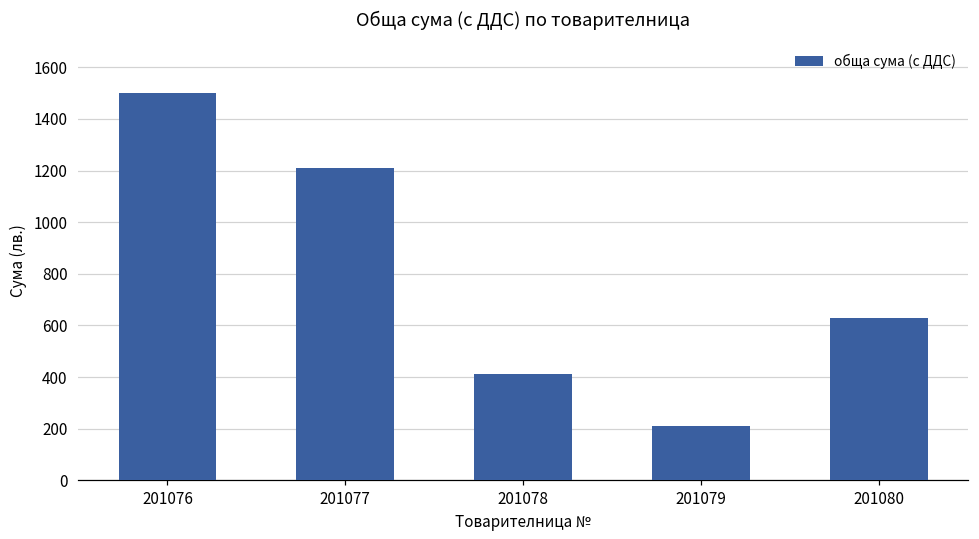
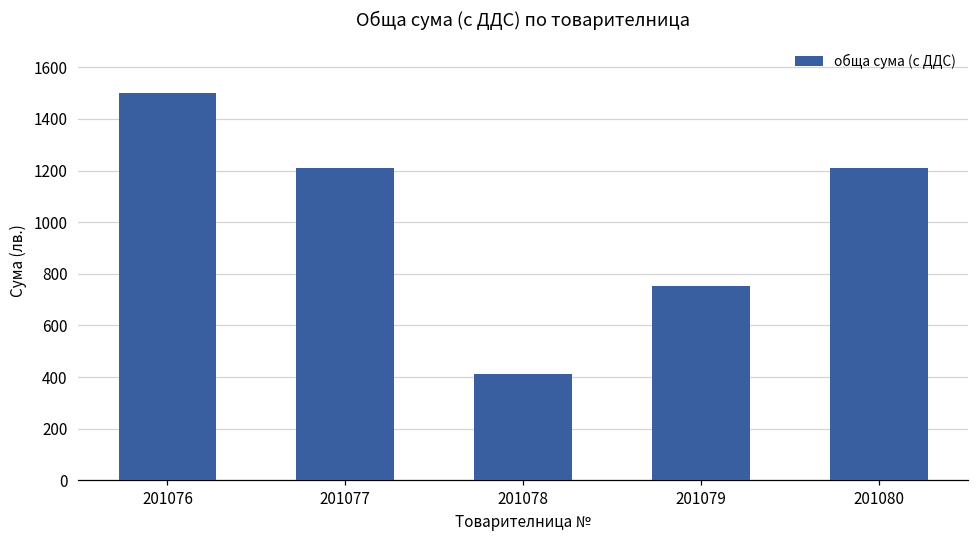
201079: 210 -> 750
201080: 630 -> 1210
